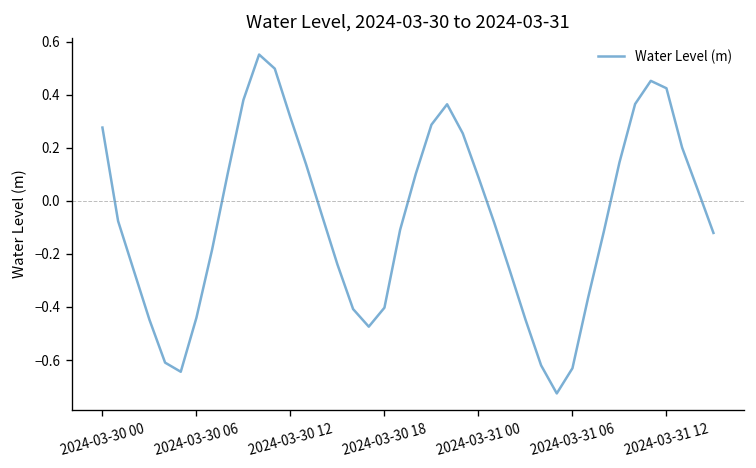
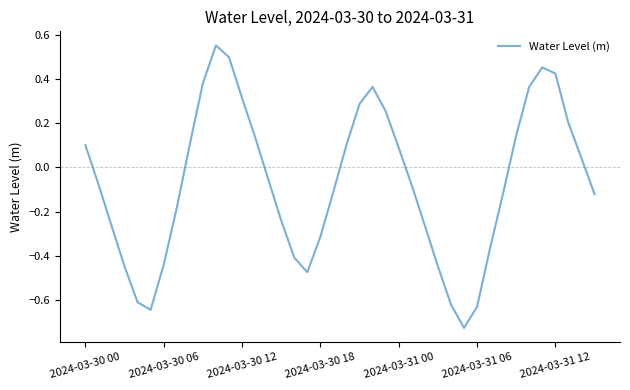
2024-03-30 00: 0.28 -> 0.10
2024-03-30 18: -0.40 -> -0.31
